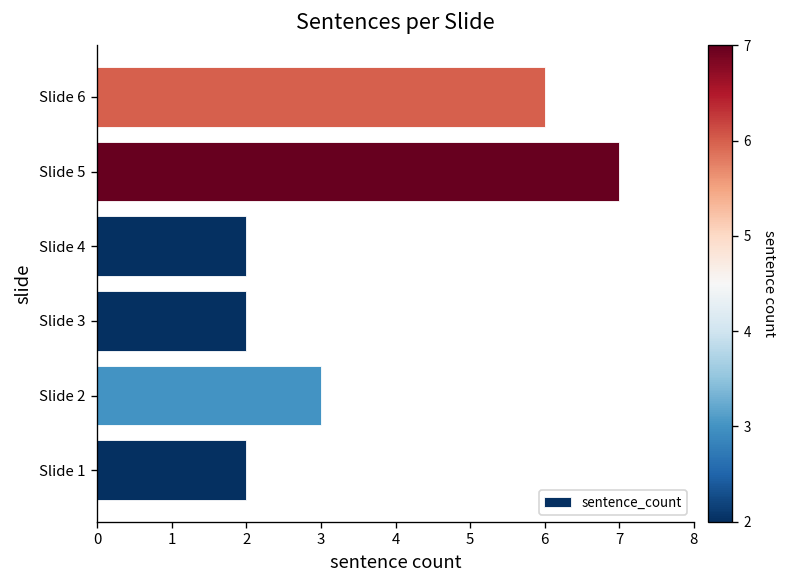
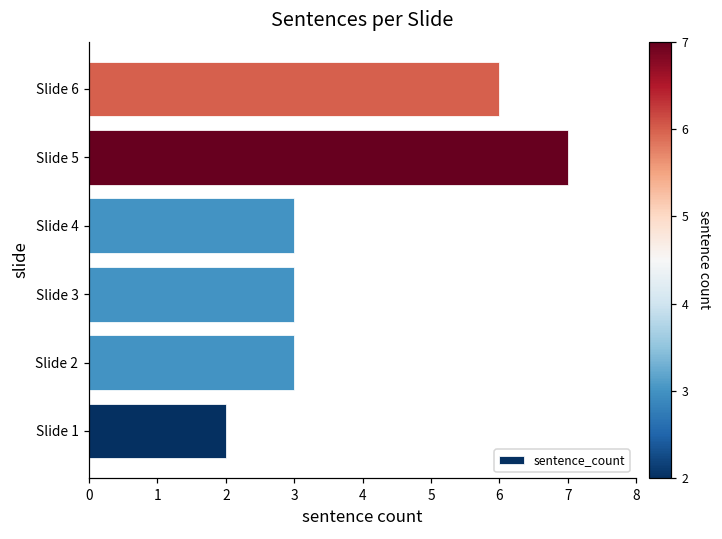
Slide 4: 2 -> 3
Slide 3: 2 -> 3
